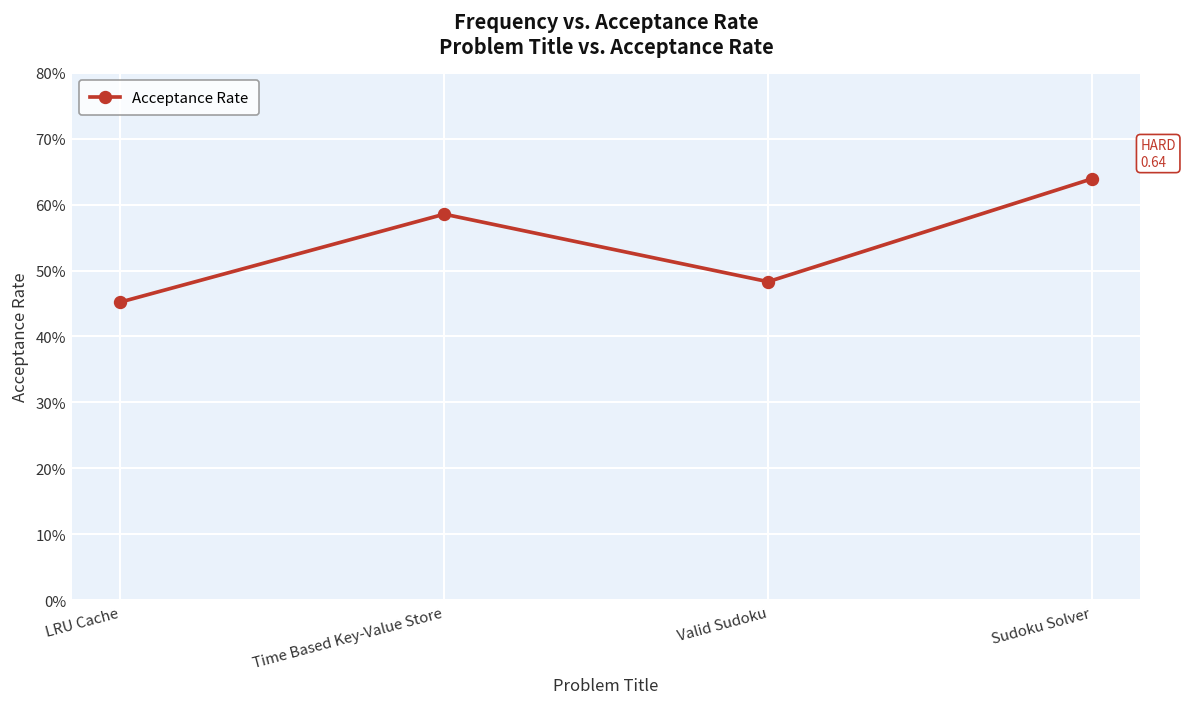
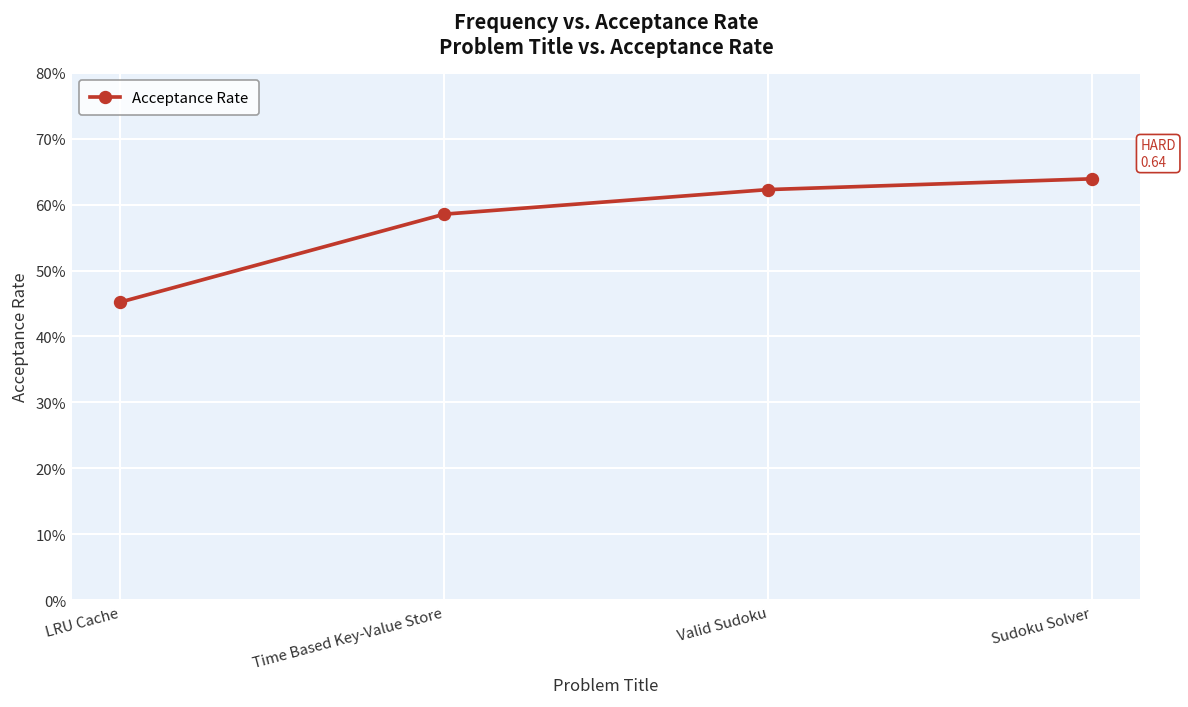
Valid Sudoku: 48% -> 62%
